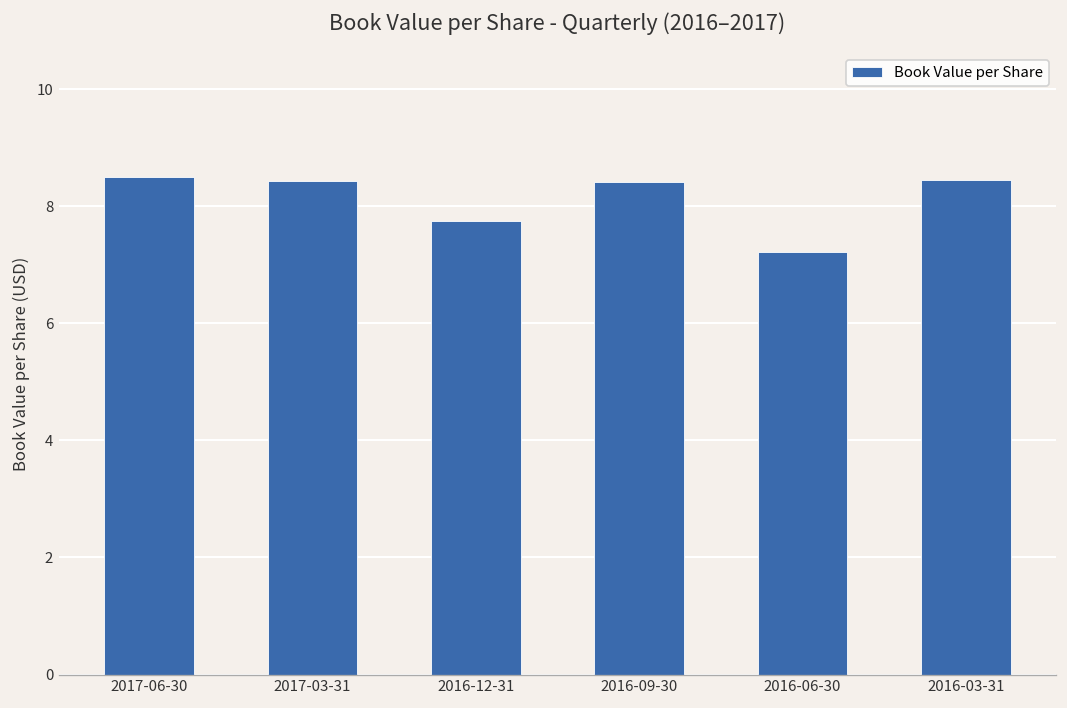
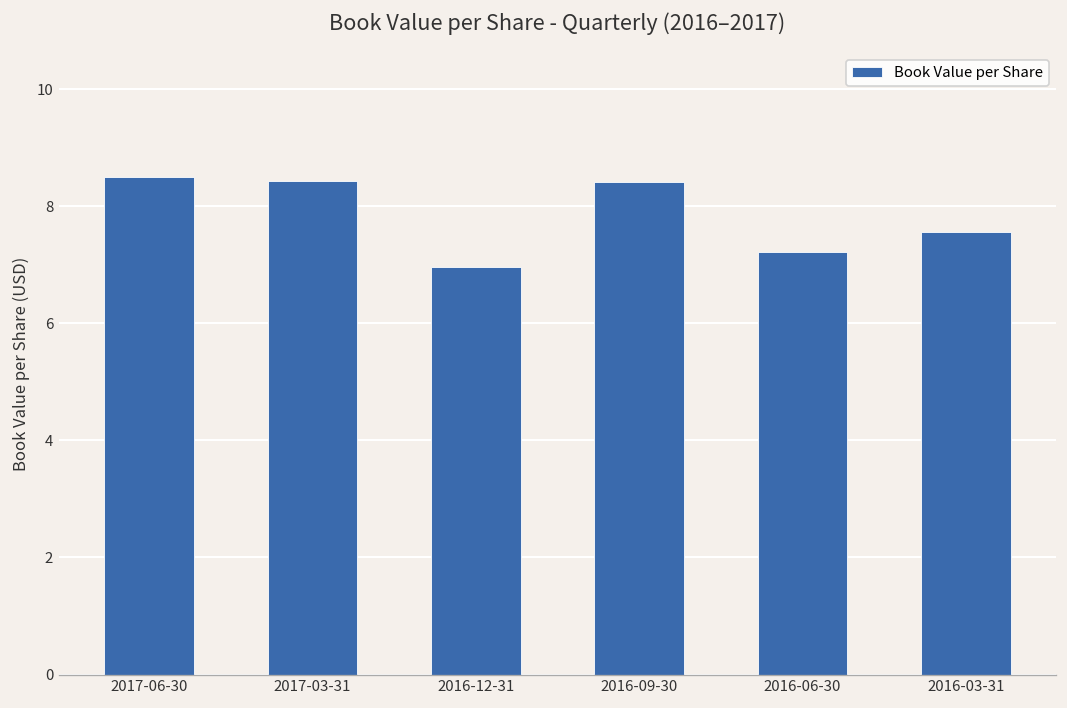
2016-12-31: 7.7 -> 7.0
2016-03-31: 8.4 -> 7.6
